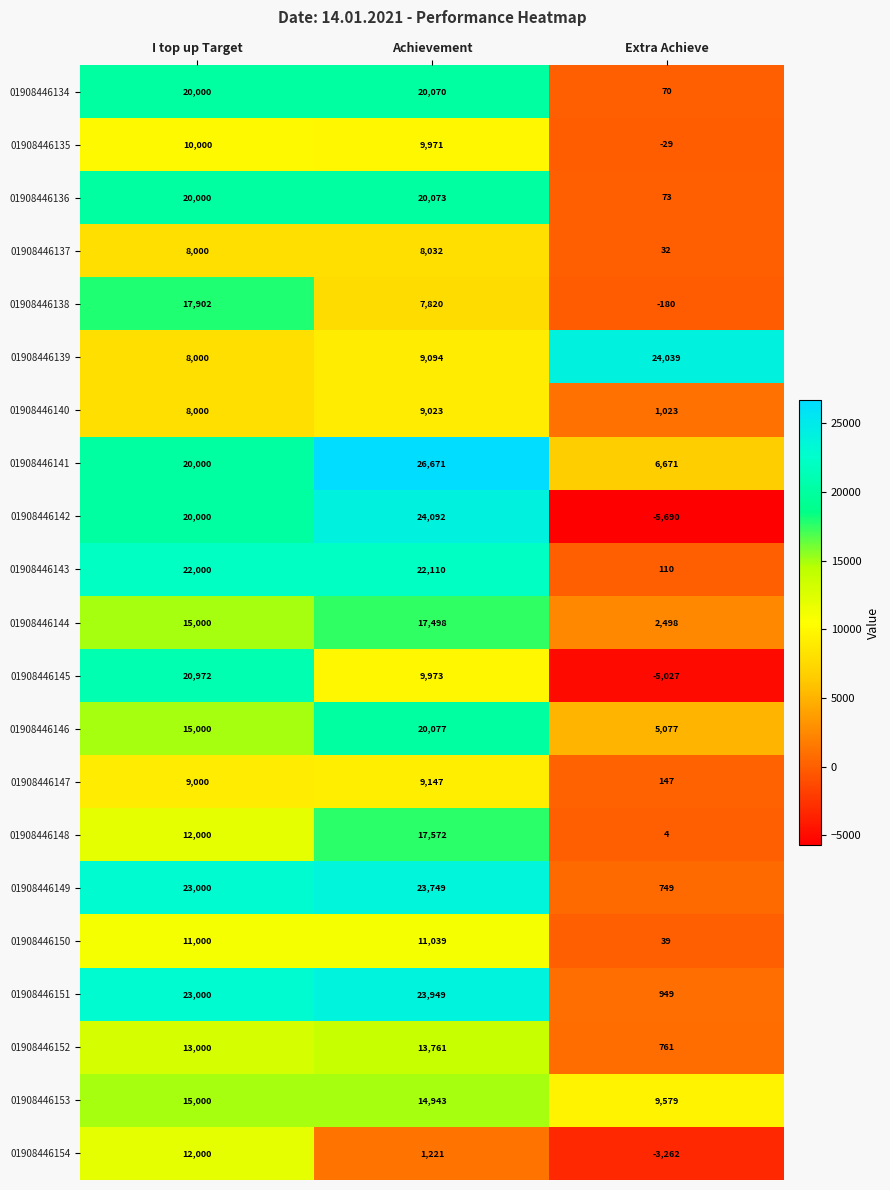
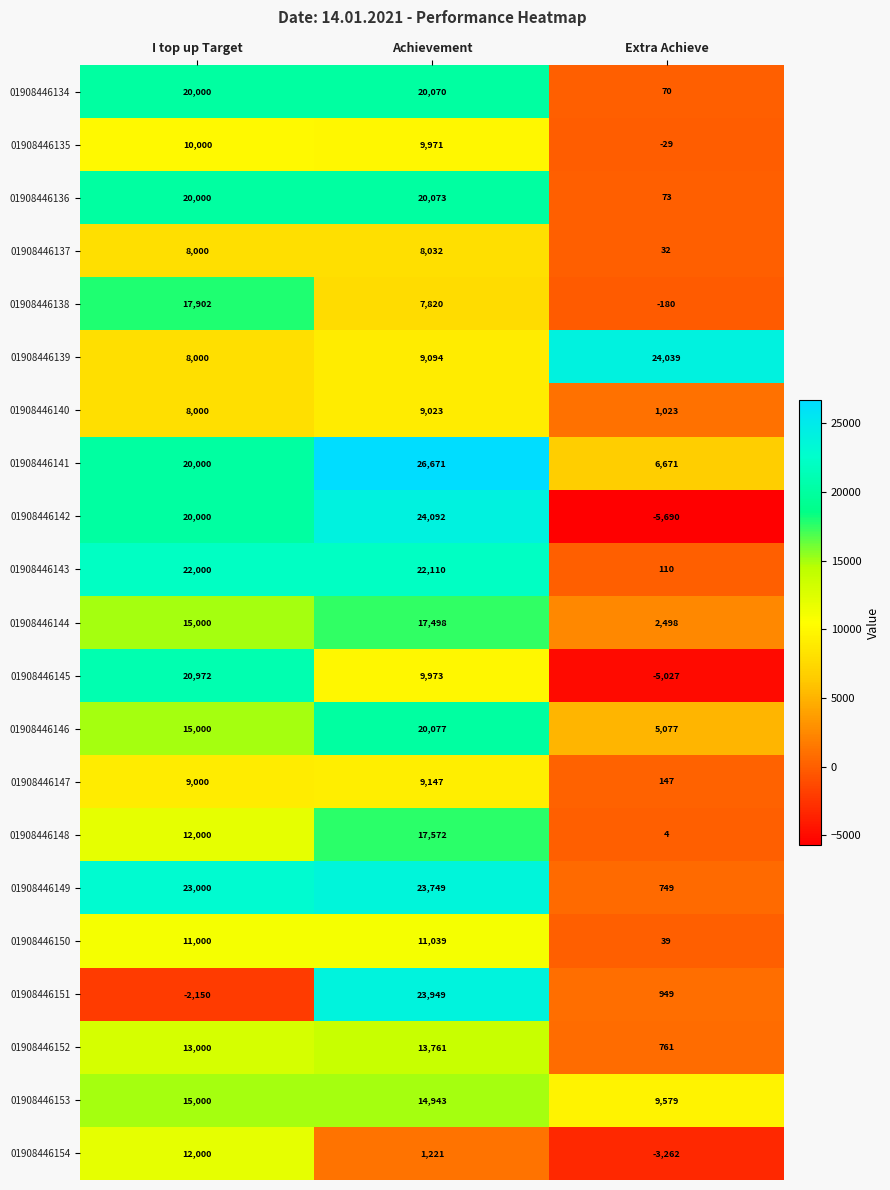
01908446151, I top up Target: 23,000 -> -2,150
